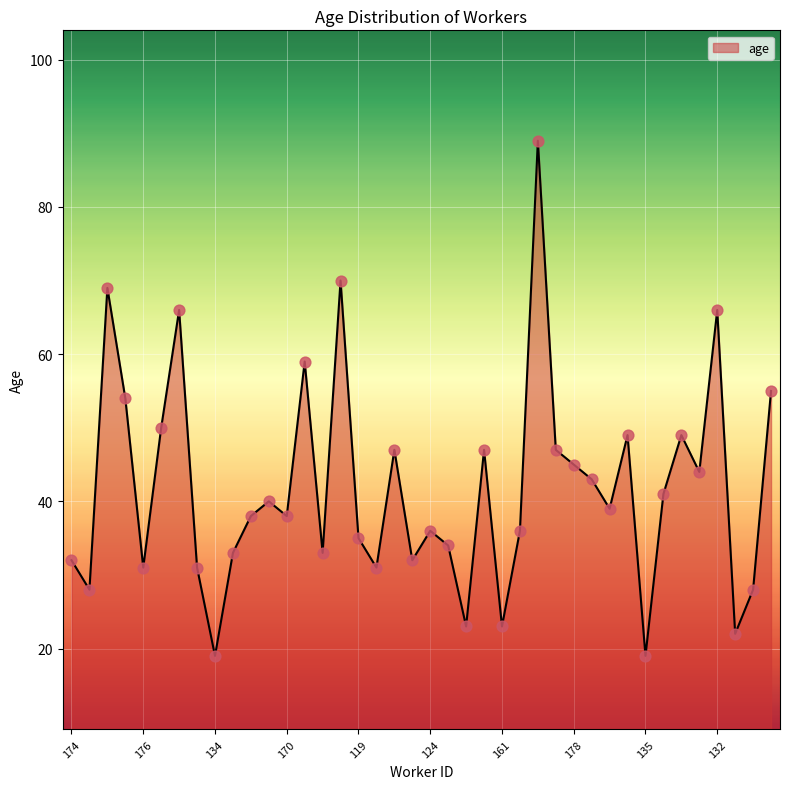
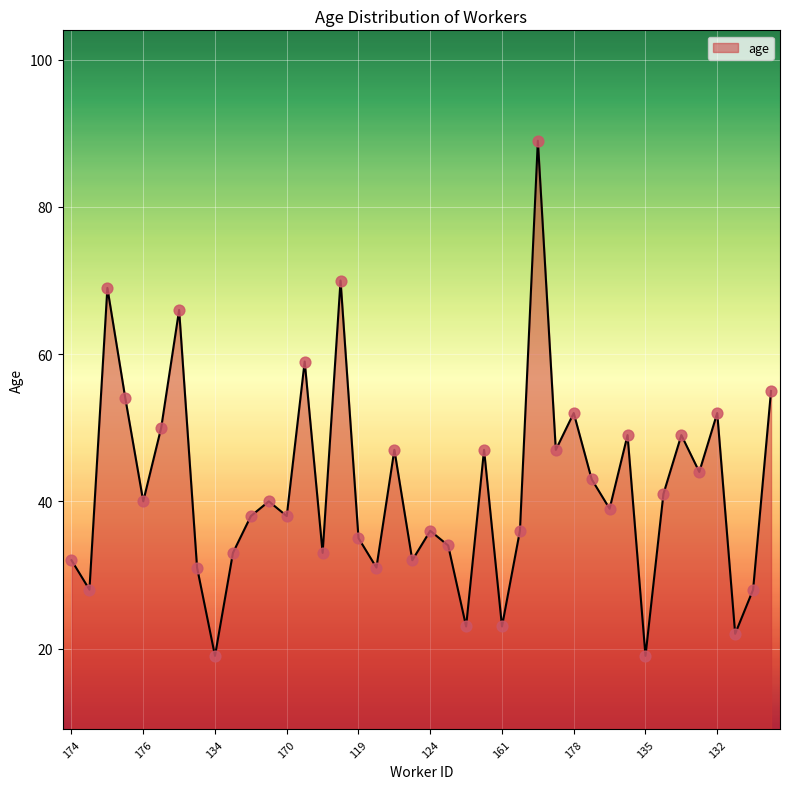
176: 31 -> 40
178: 45 -> 52
132: 66 -> 52
